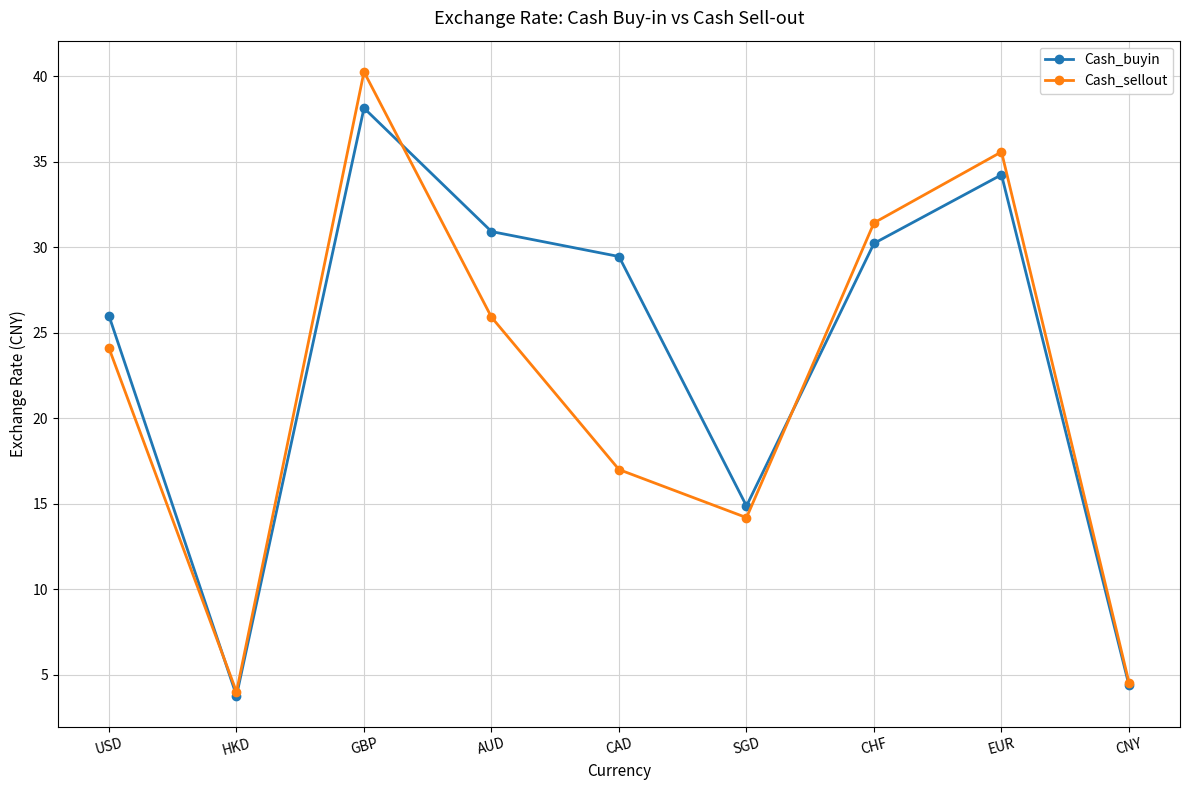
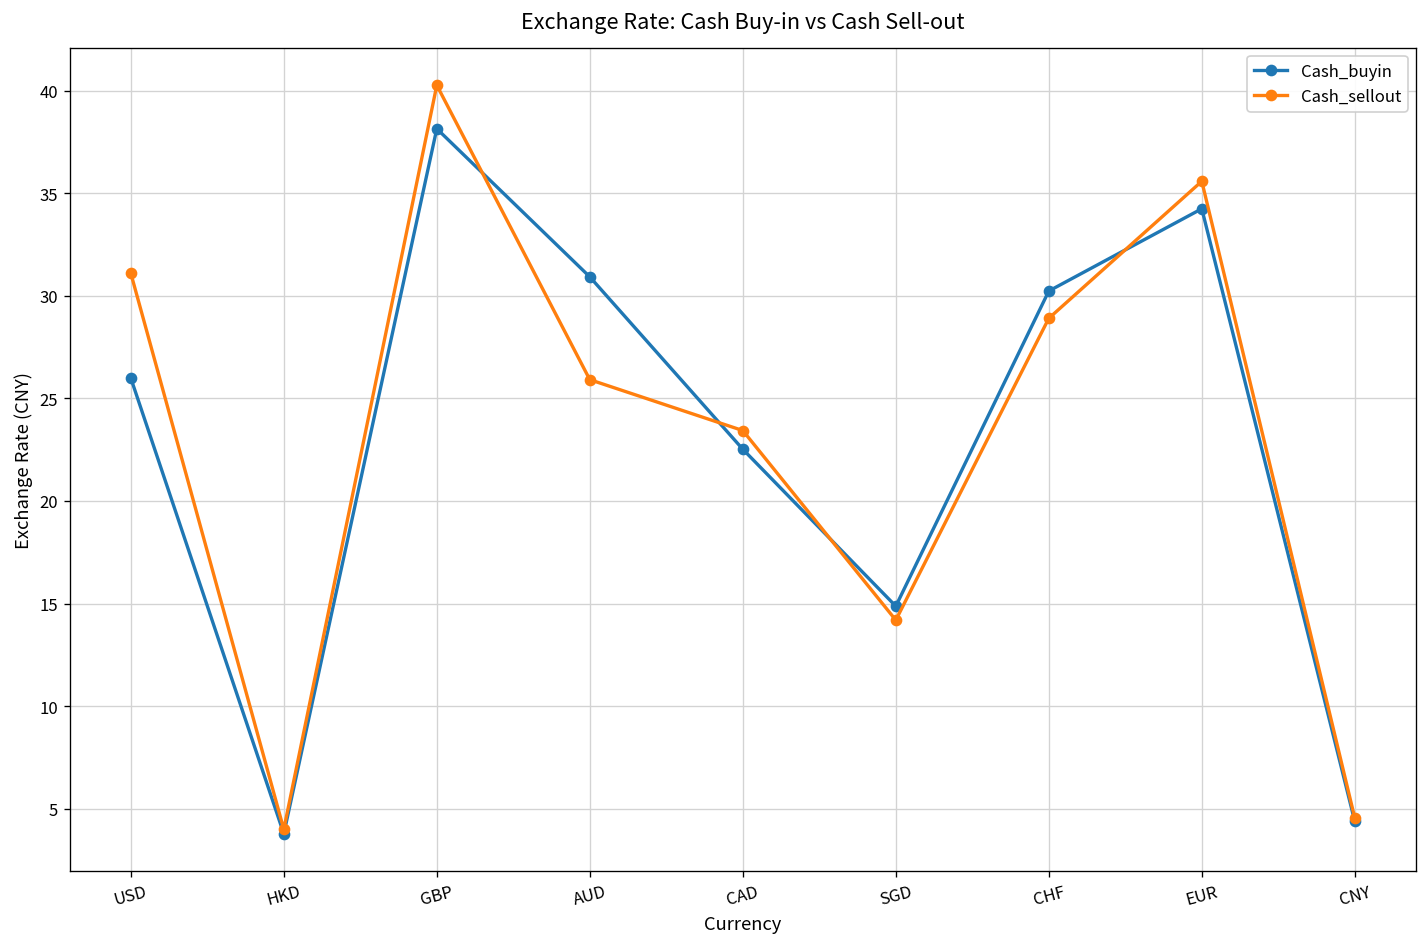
Cash_sellout, USD: 24.1 -> 31.1
Cash_buyin, CAD: 29.5 -> 22.5
Cash_sellout, CAD: 17.0 -> 23.4
Cash_sellout, CHF: 31.4 -> 28.9
